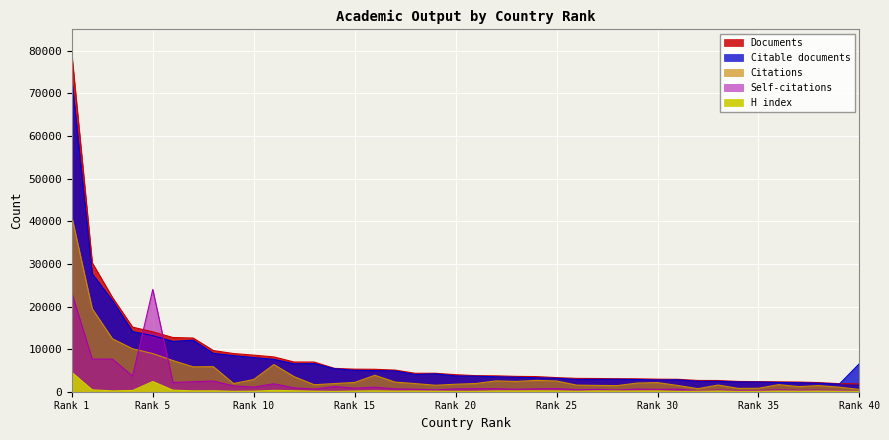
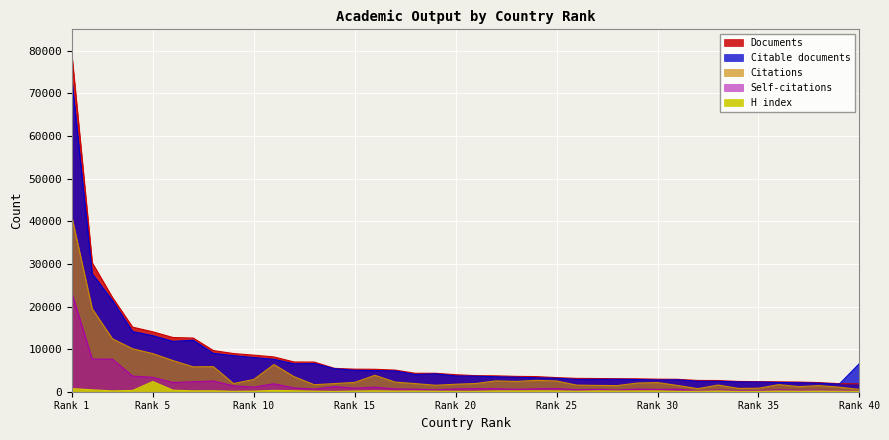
H index, Rank 1: 5000 -> 1000
Self-citations, Rank 5: 24000 -> 3000
